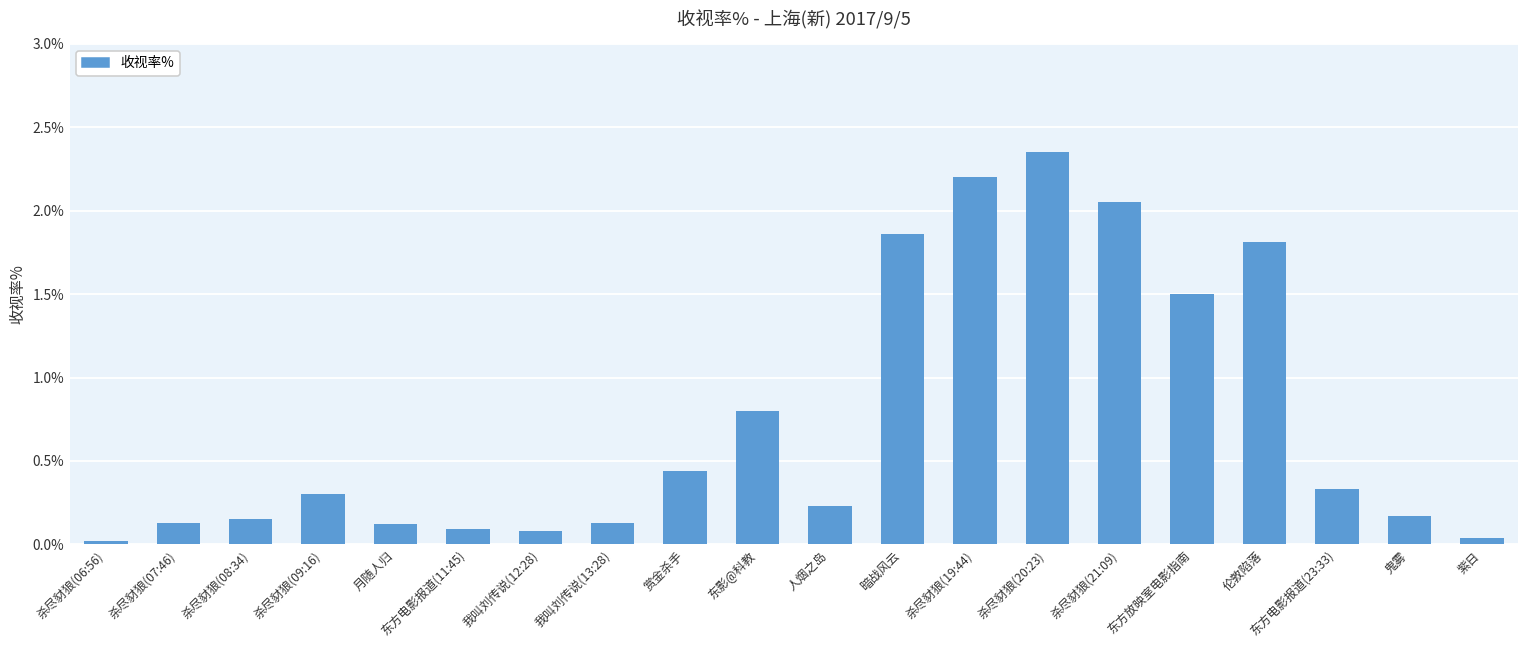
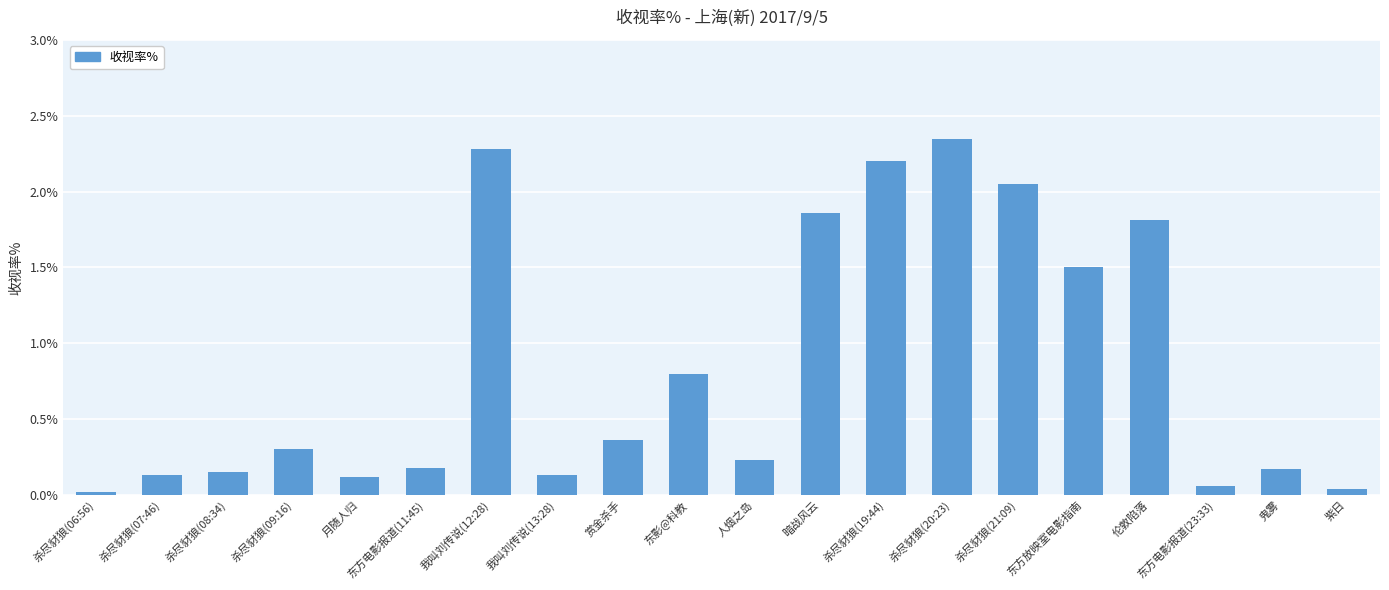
东方电影报道(11:45): 0.09% -> 0.18%
我叫刘传说(12:28): 0.08% -> 2.28%
赏金杀手: 0.44% -> 0.36%
东方电影报道(23:33): 0.33% -> 0.06%
